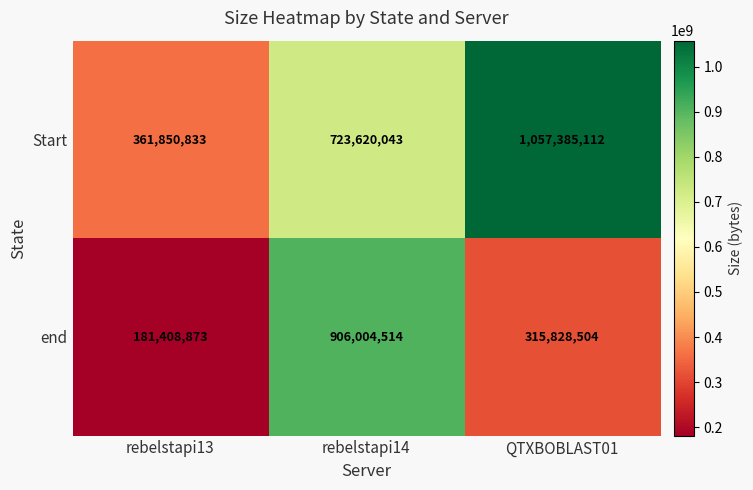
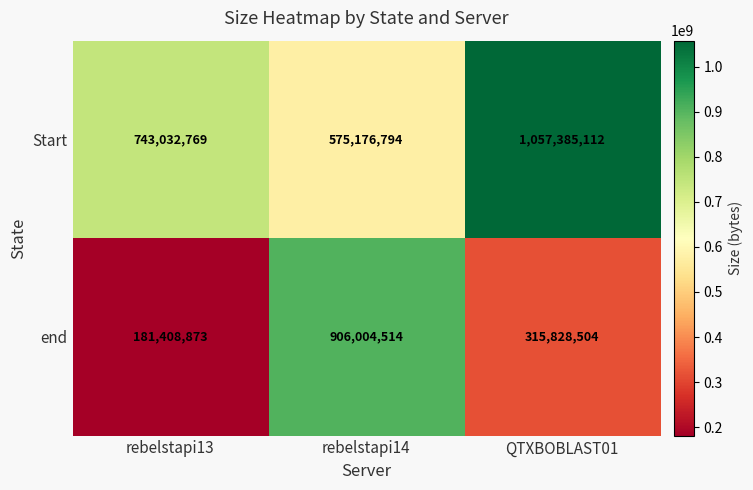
Start, rebelstapi13: 361,850,833 -> 743,032,769
Start, rebelstapi14: 723,620,043 -> 575,176,794
